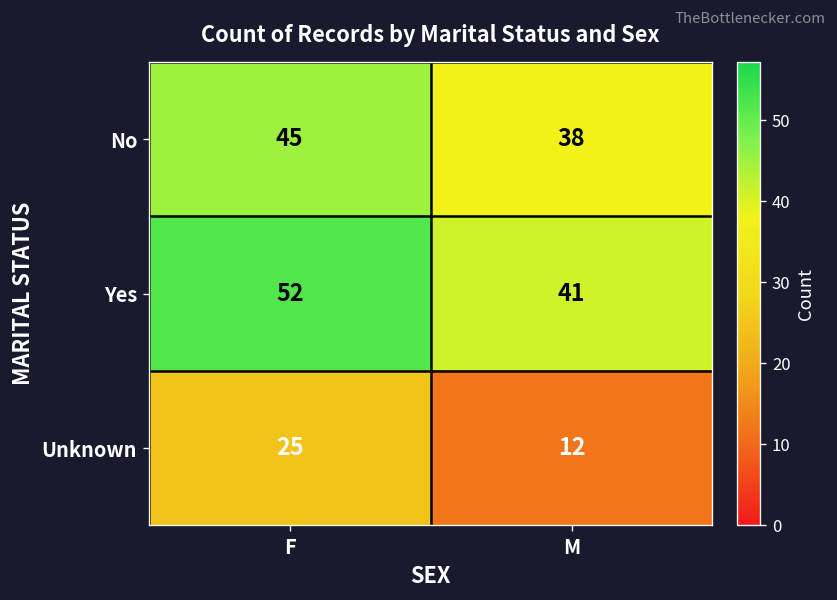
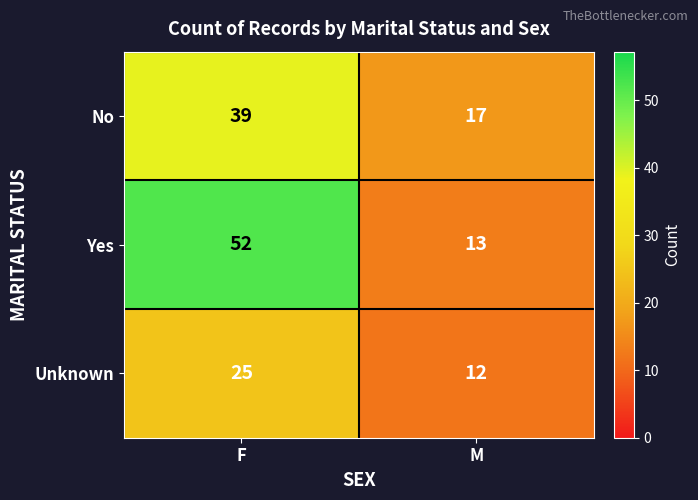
No, F: 45 -> 39
No, M: 38 -> 17
Yes, M: 41 -> 13
